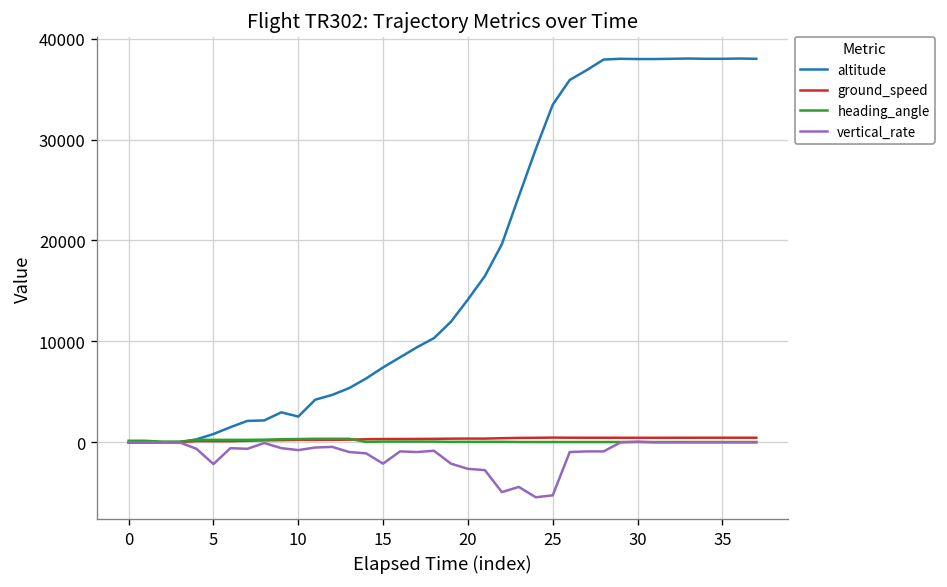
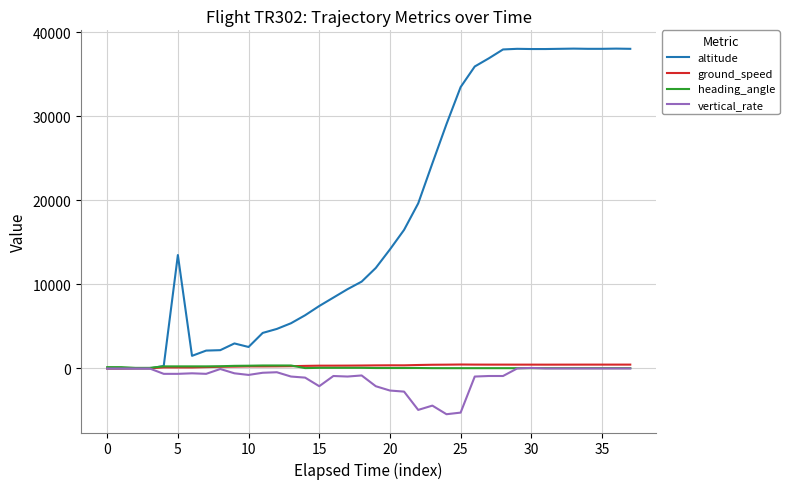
altitude, 5: 1000 -> 13000
vertical_rate, 5: -2000 -> -1000
